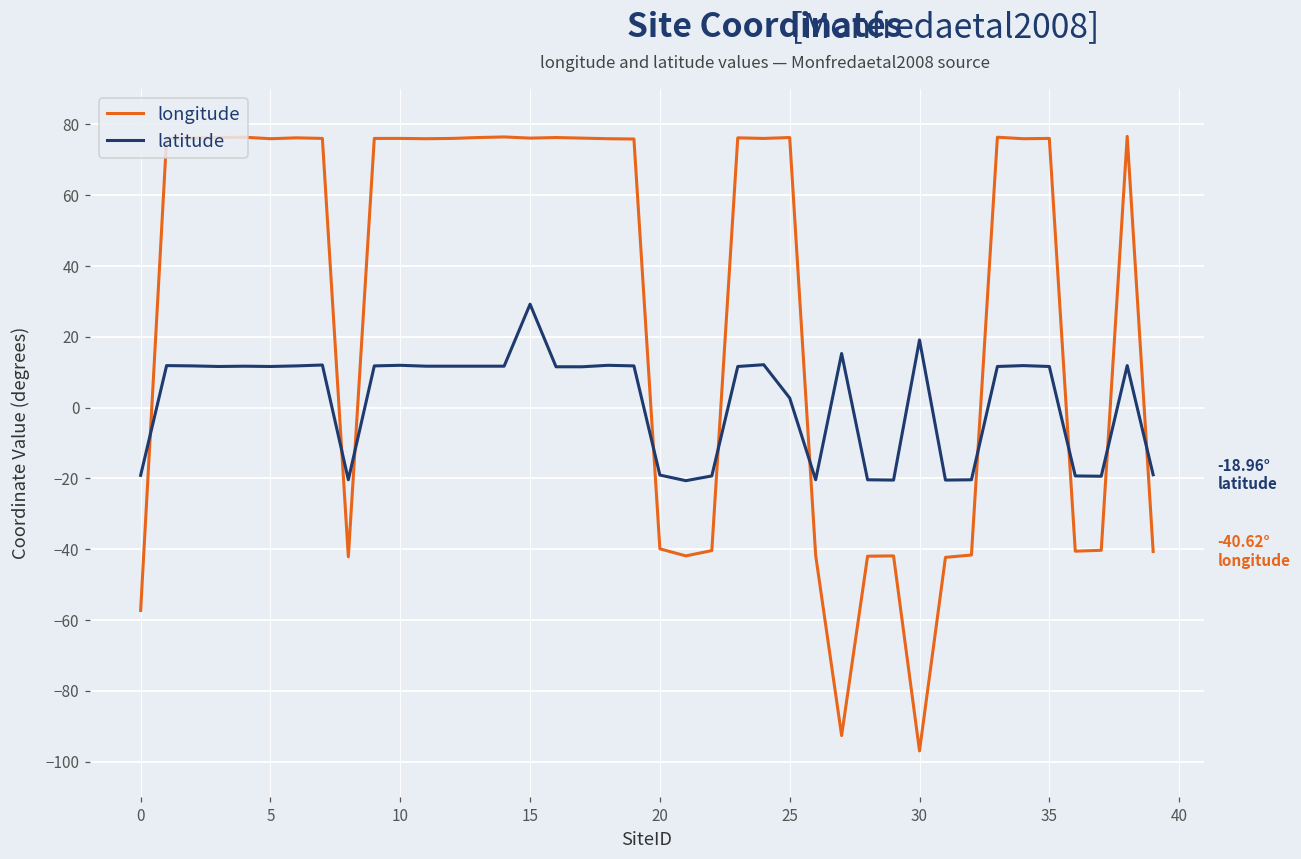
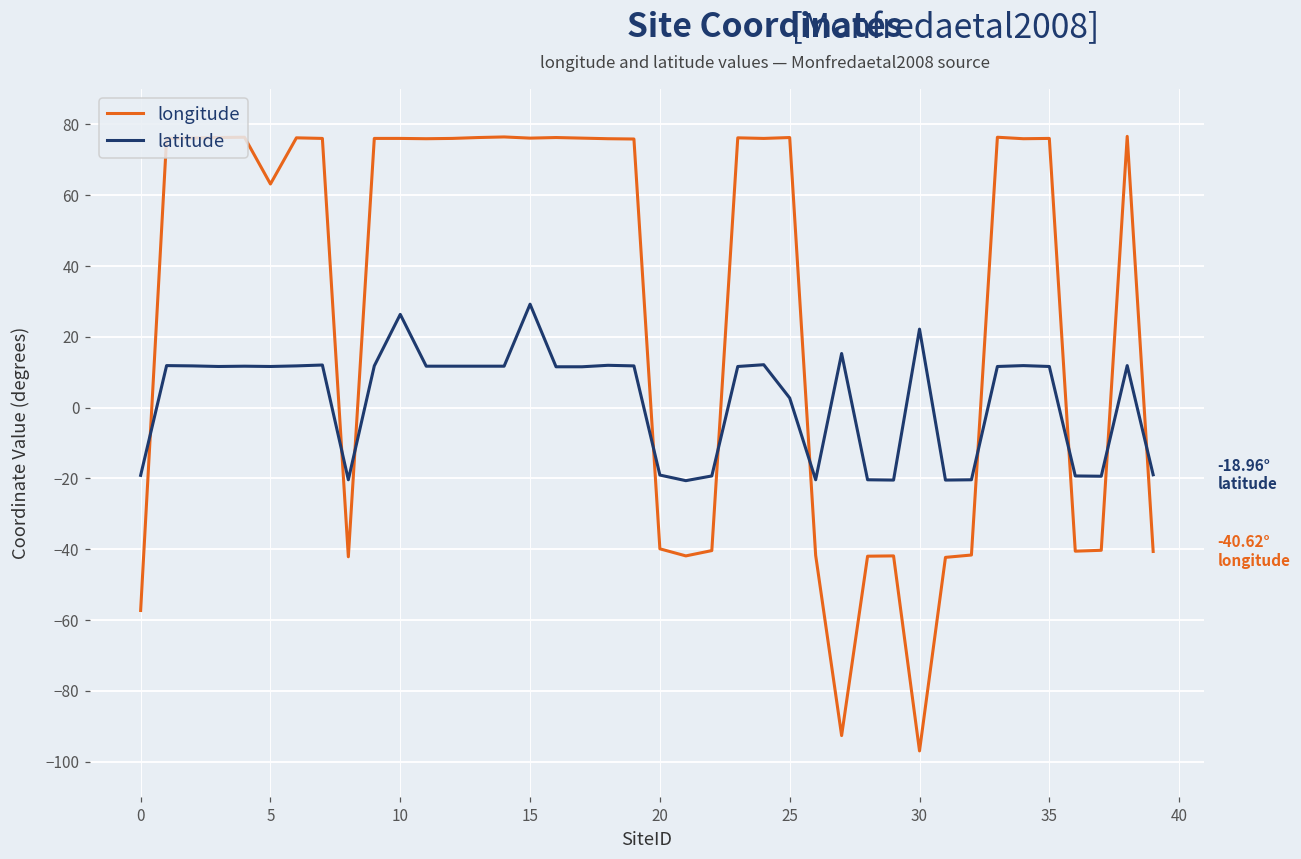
longitude, 5: 76 -> 63
latitude, 10: 12 -> 26
latitude, 30: 19 -> 22
